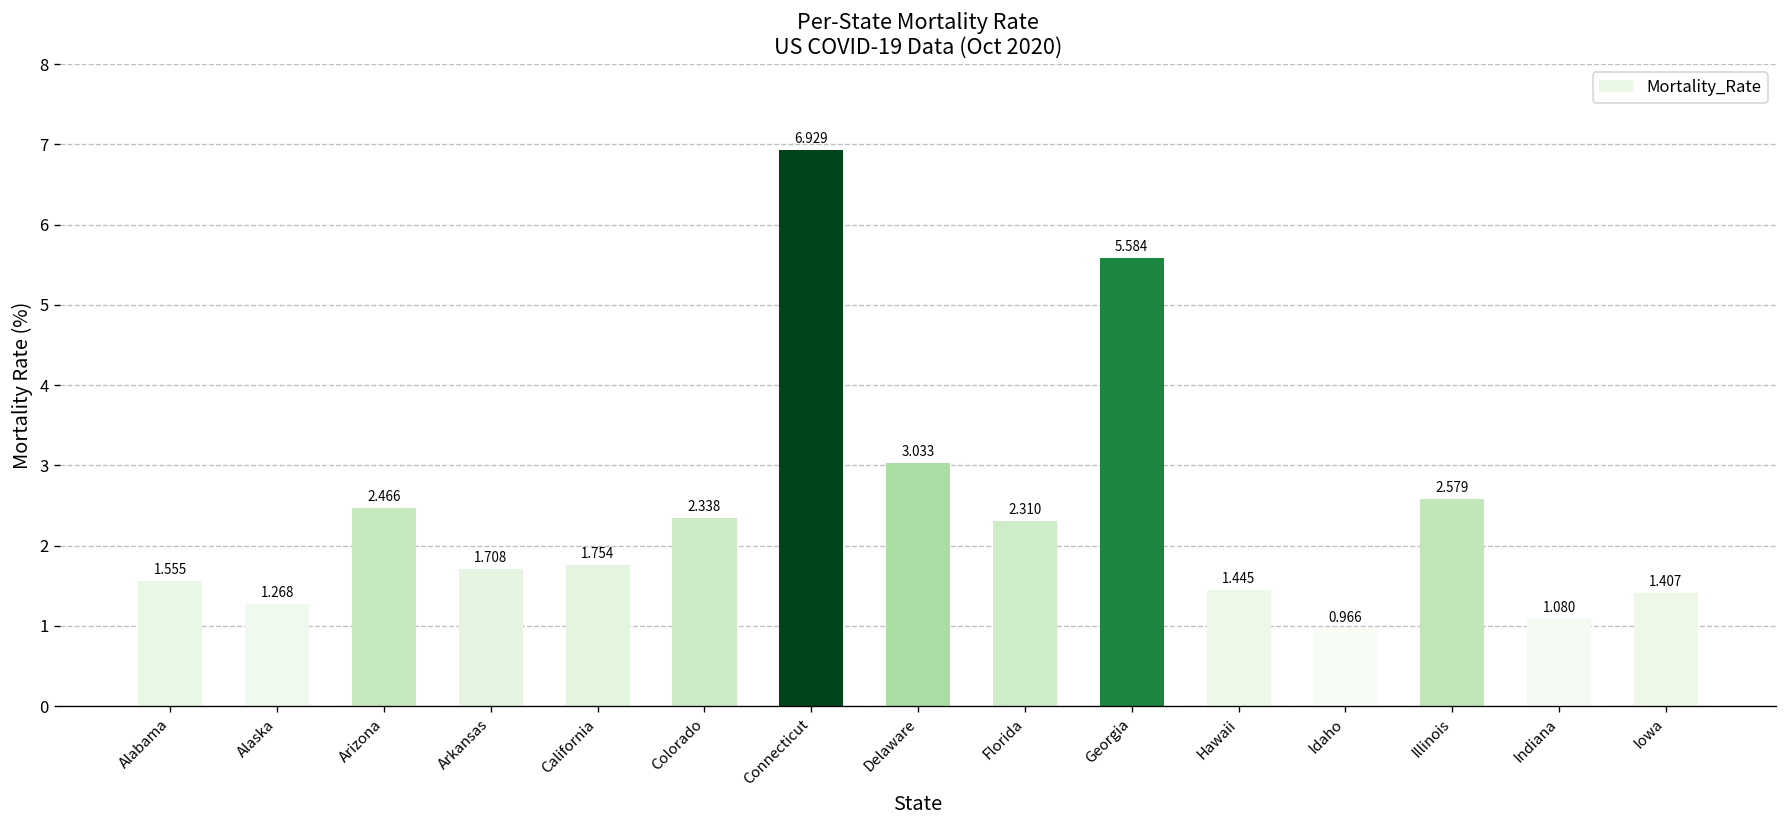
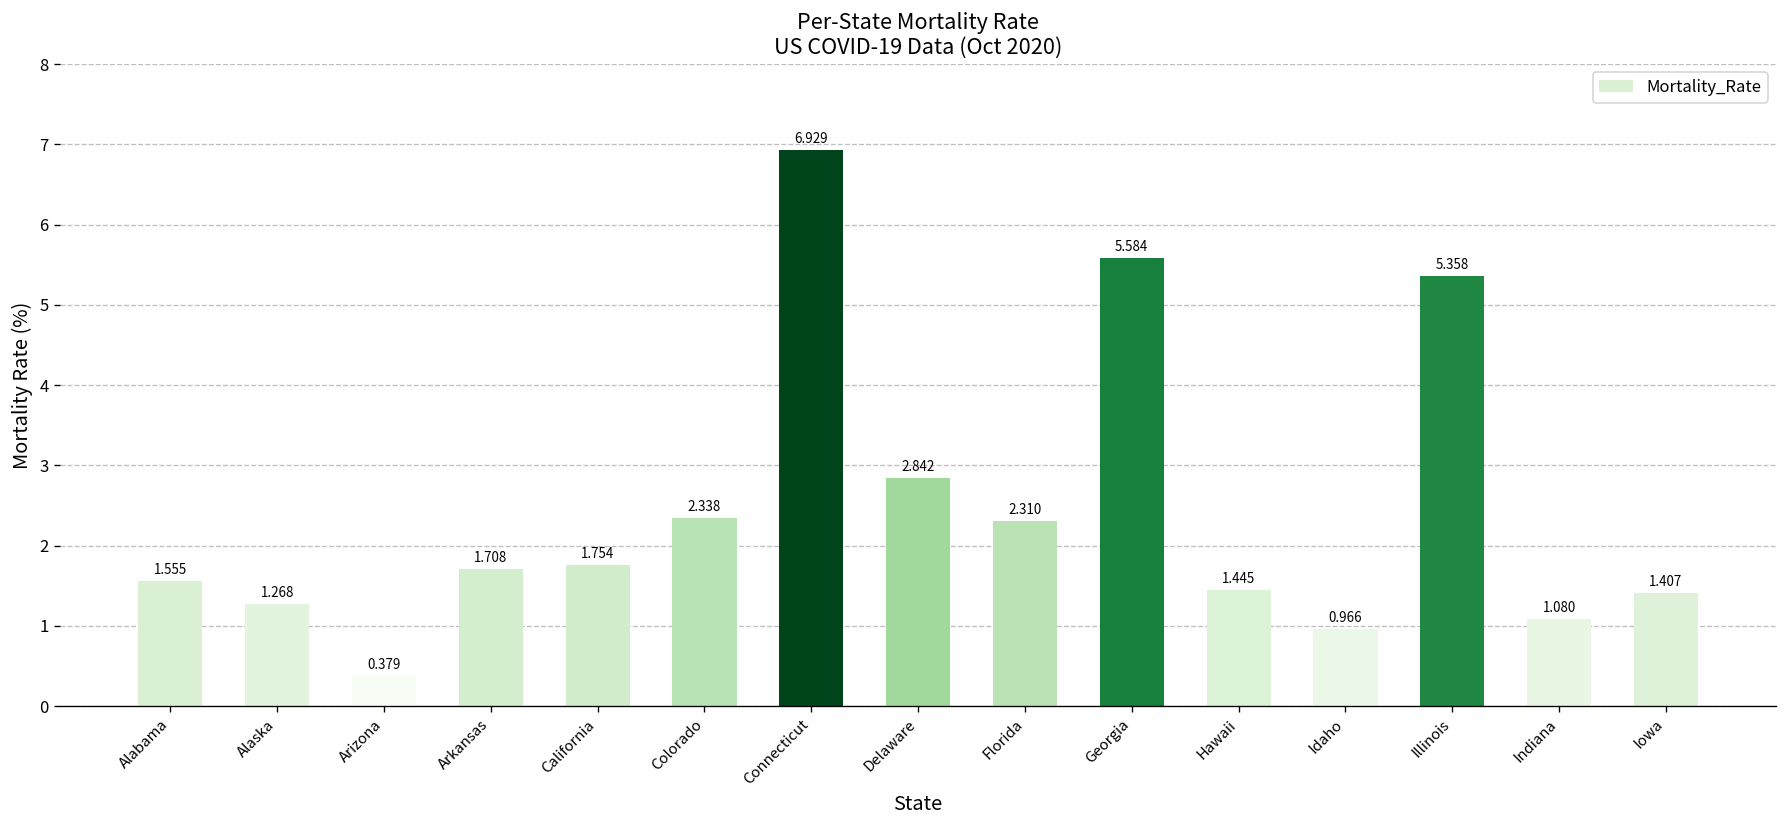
Arizona: 2.466 -> 0.379
Delaware: 3.033 -> 2.842
Illinois: 2.579 -> 5.358
